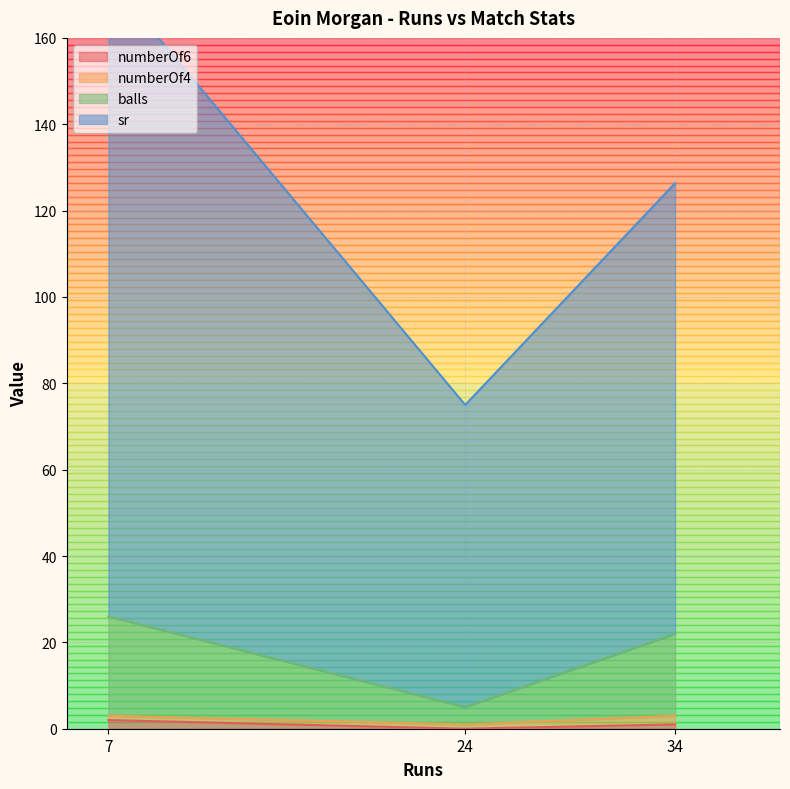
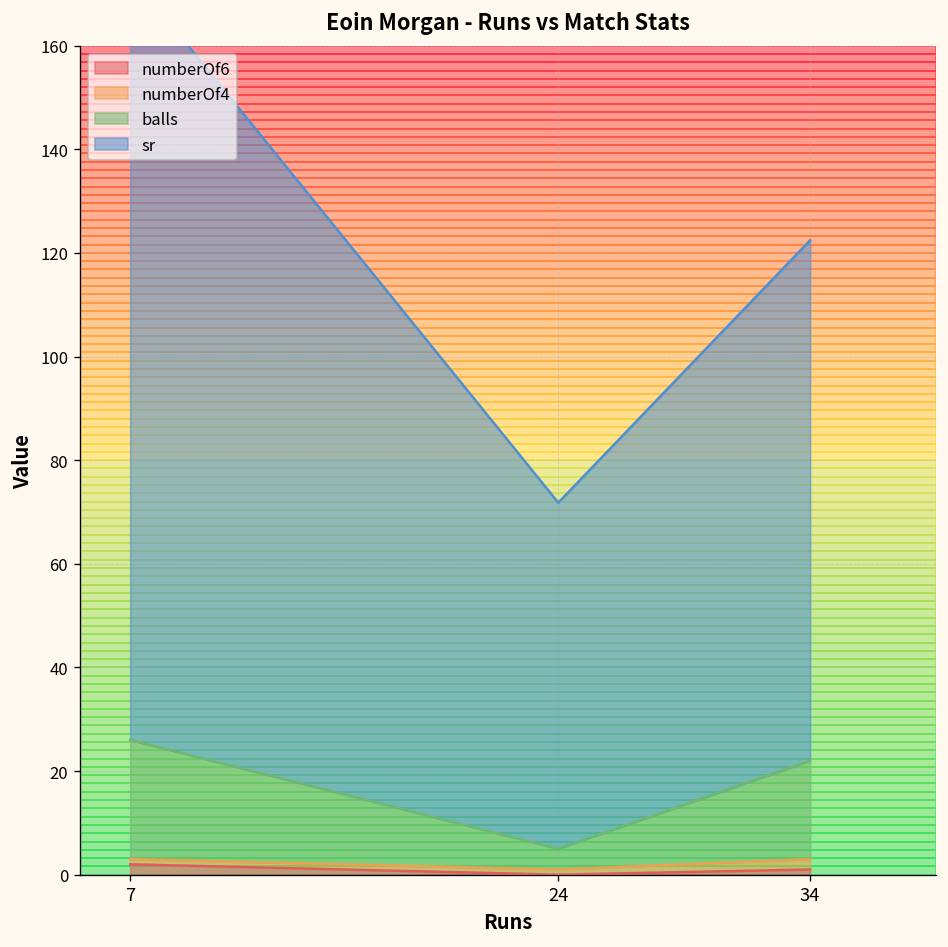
sr, 24: 70 -> 67
sr, 34: 104 -> 100
